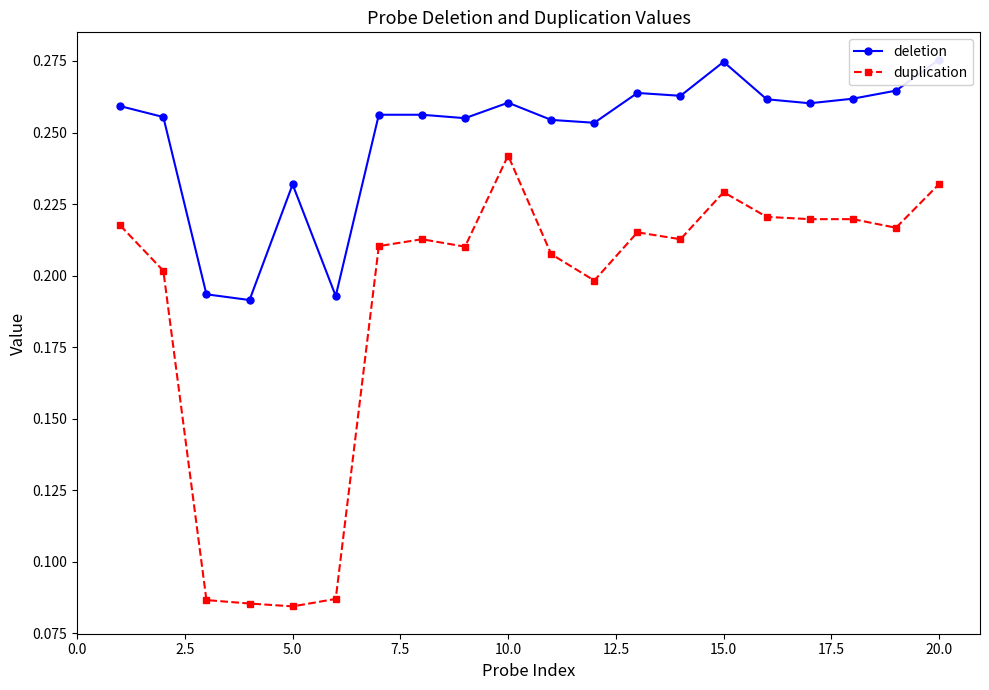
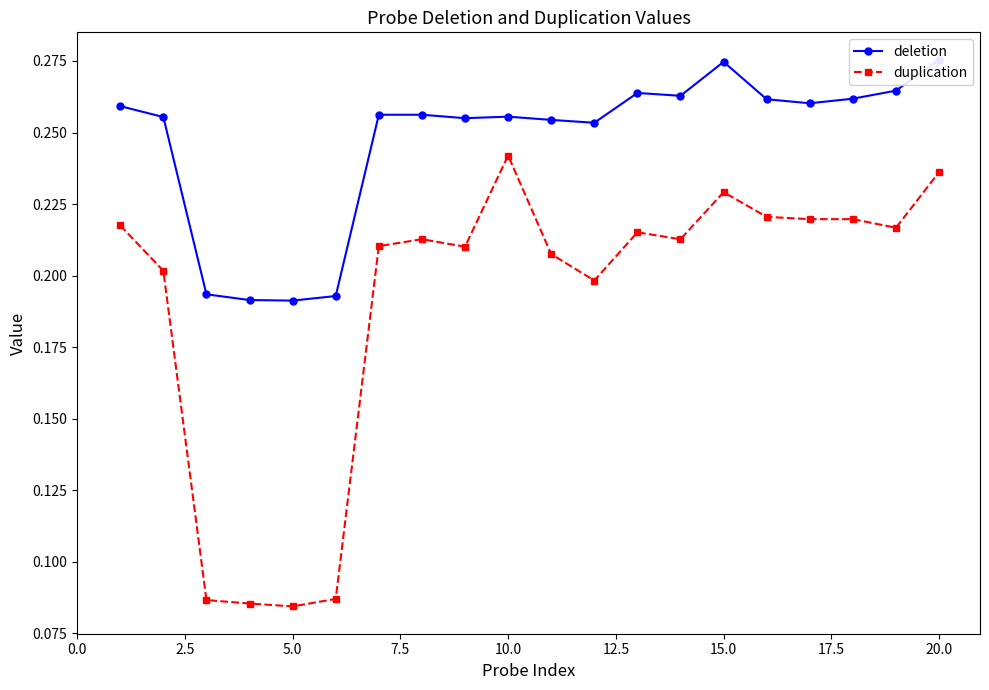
deletion, 5.0: 0.232 -> 0.191
deletion, 10.0: 0.260 -> 0.256
duplication, 20.0: 0.232 -> 0.236
